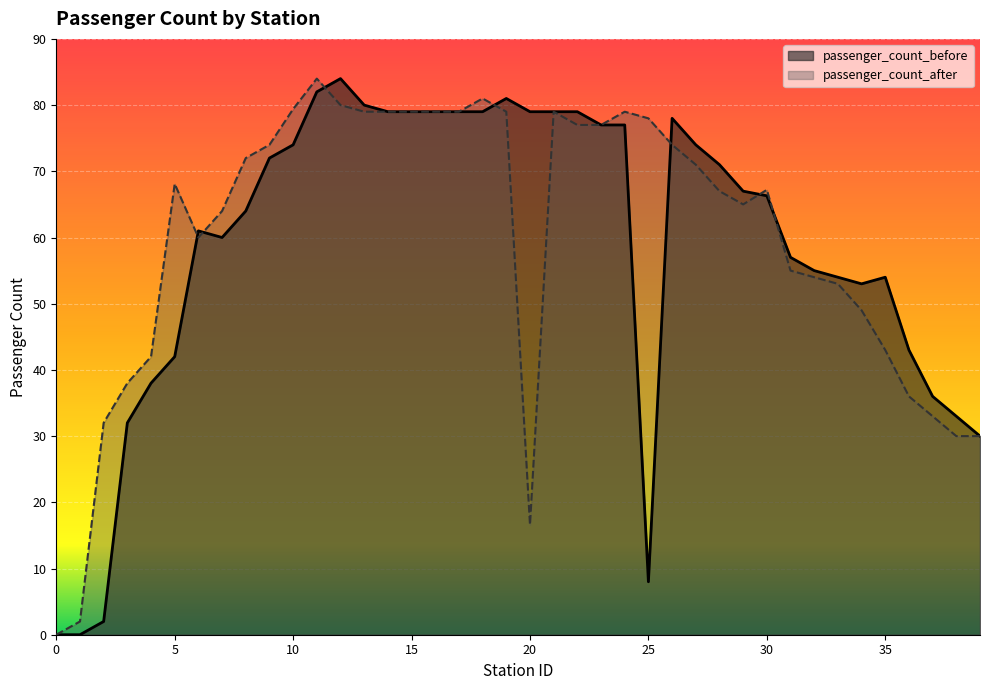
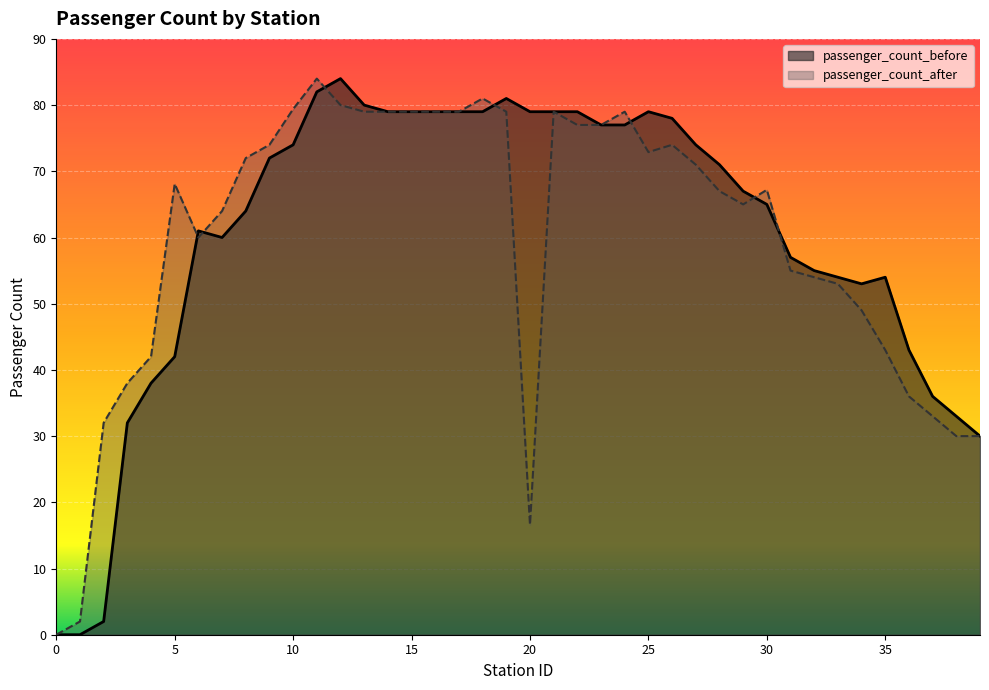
passenger_count_before, 25: 8 -> 79
passenger_count_after, 25: 78 -> 73
passenger_count_before, 30: 66 -> 65
